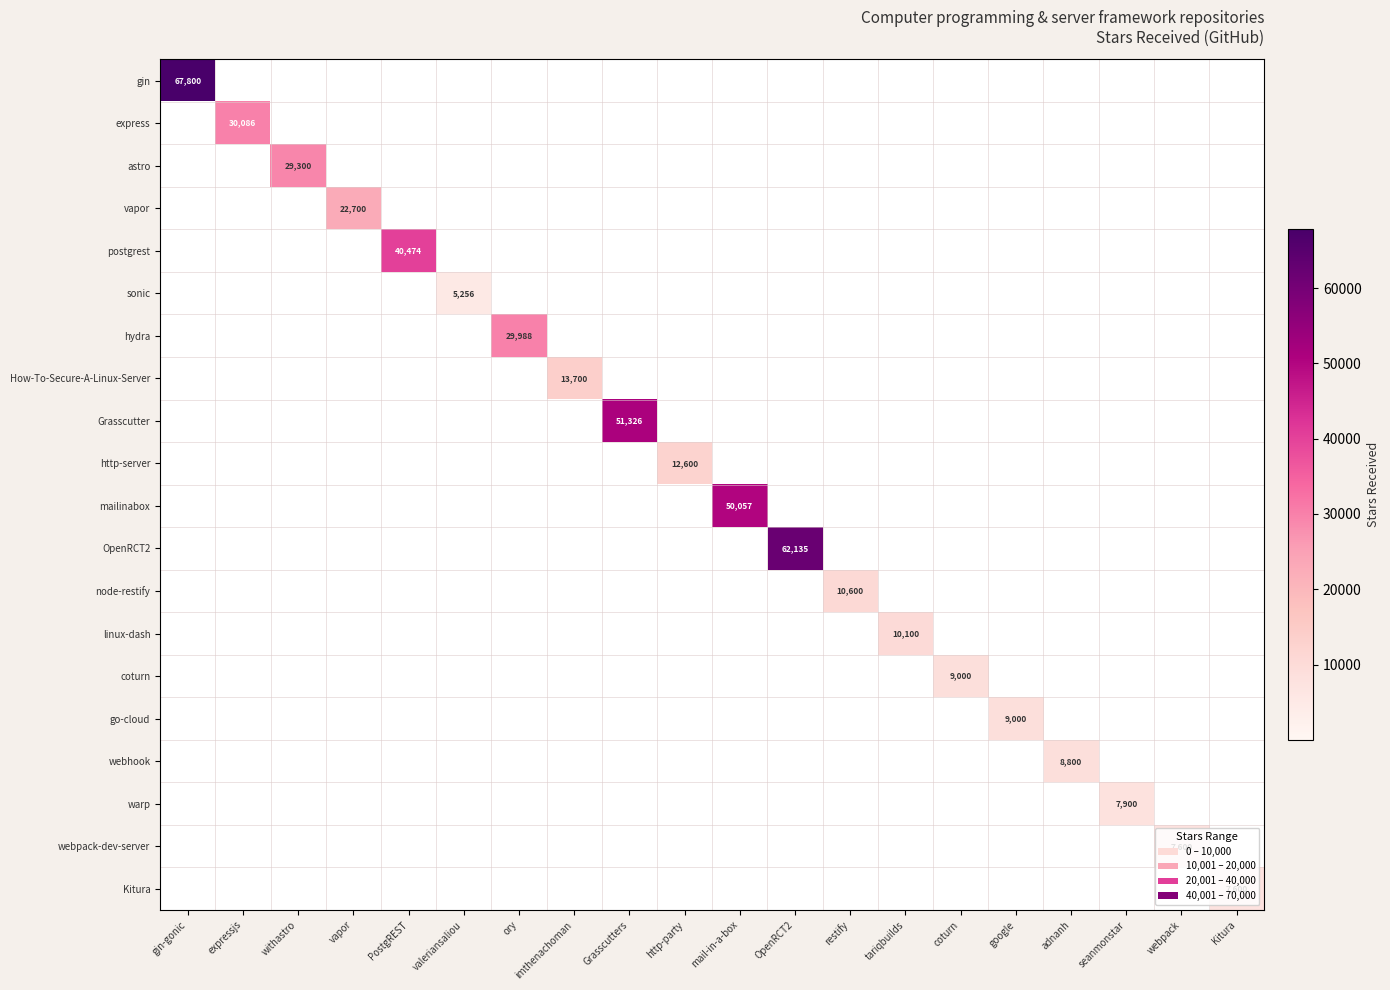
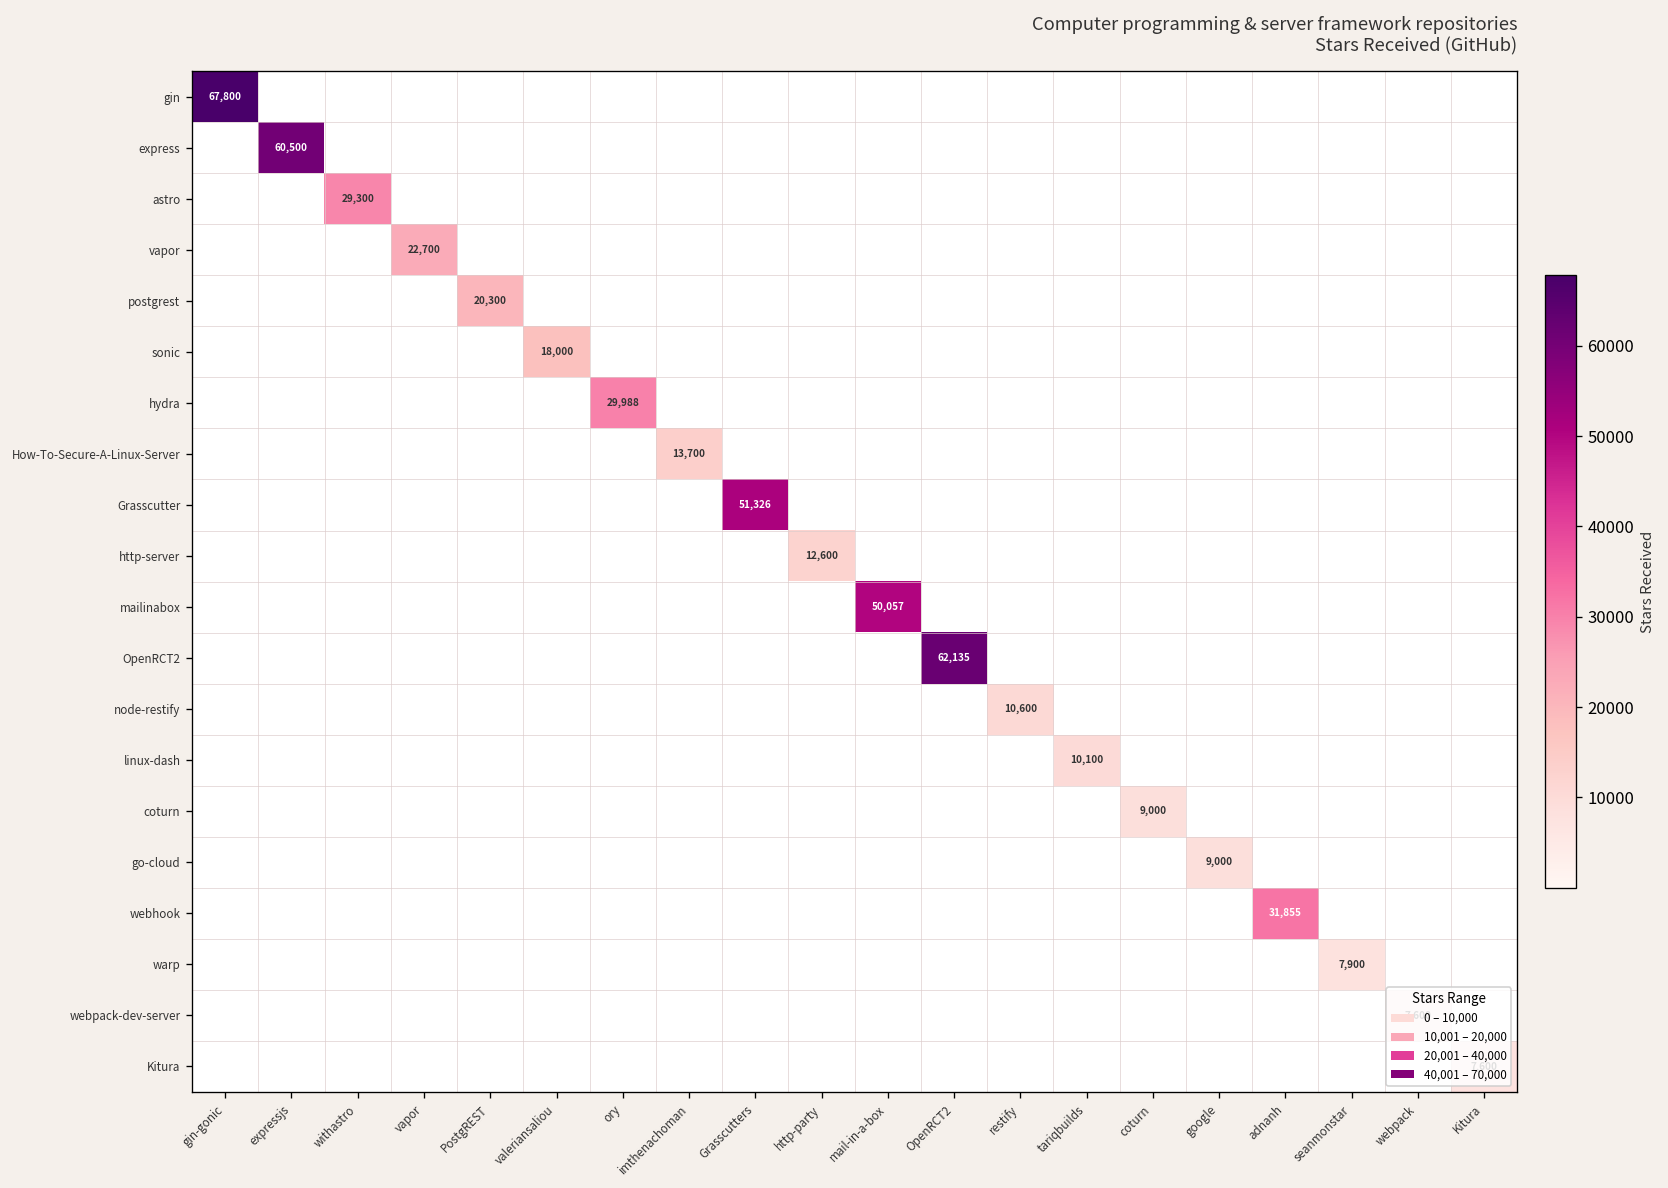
express, expressjs: 30,086 -> 60,500
postgrest, PostgREST: 40,474 -> 20,300
sonic, valeriansaliou: 5,256 -> 18,000
webhook, adnanh: 8,800 -> 31,855
